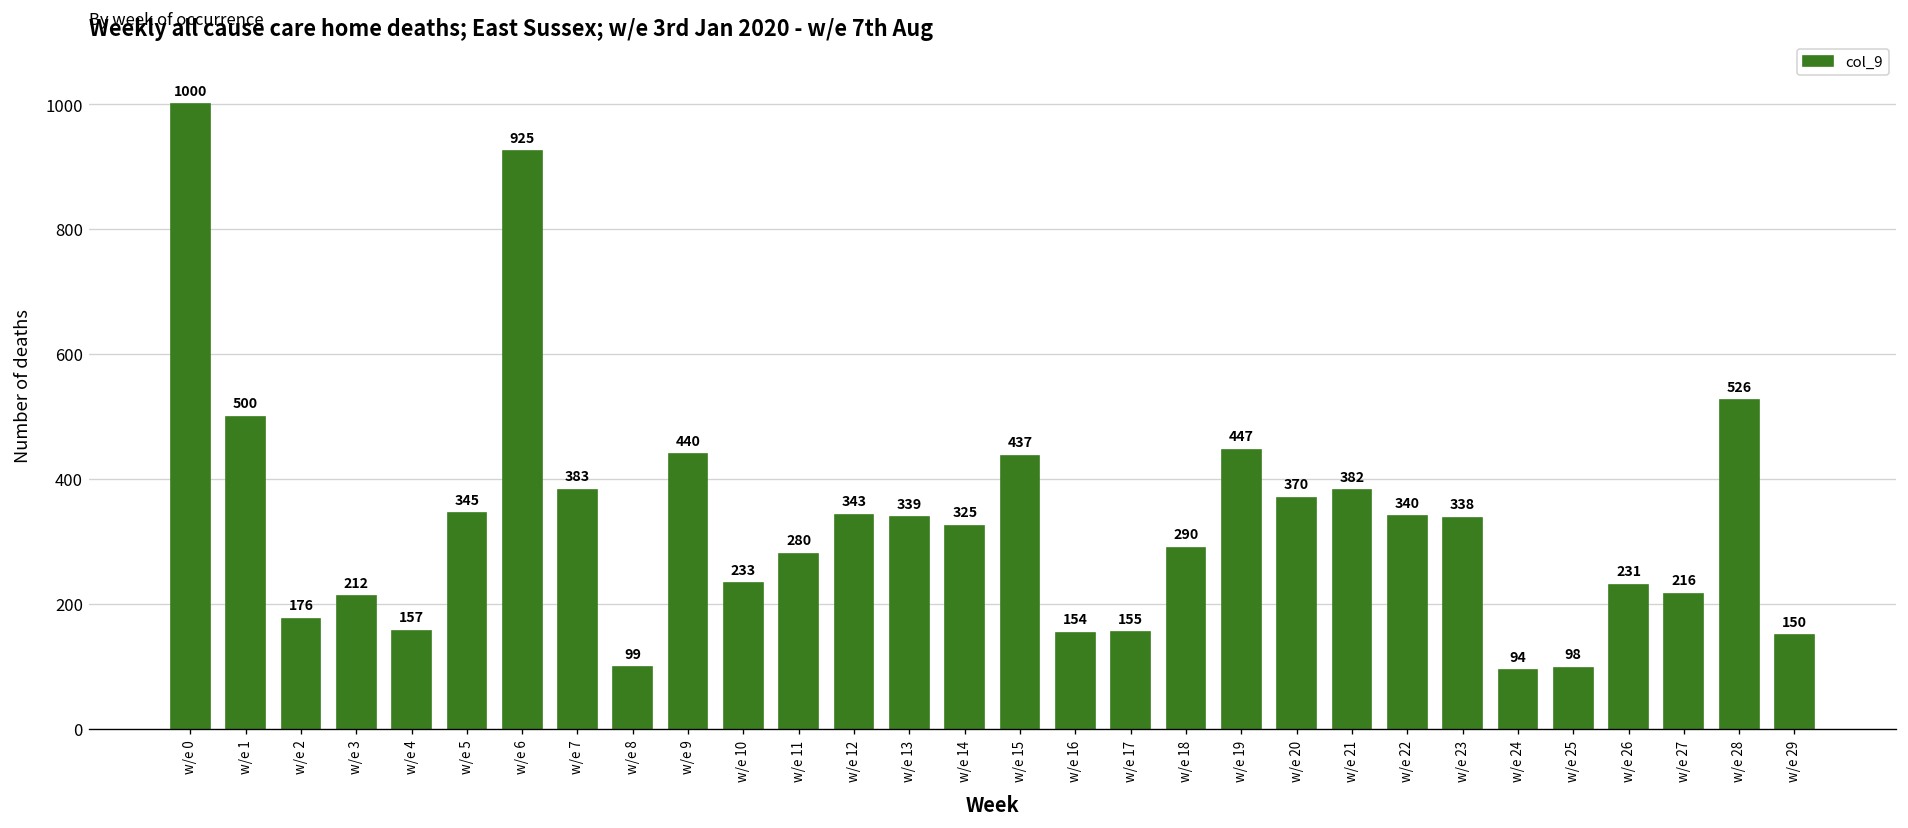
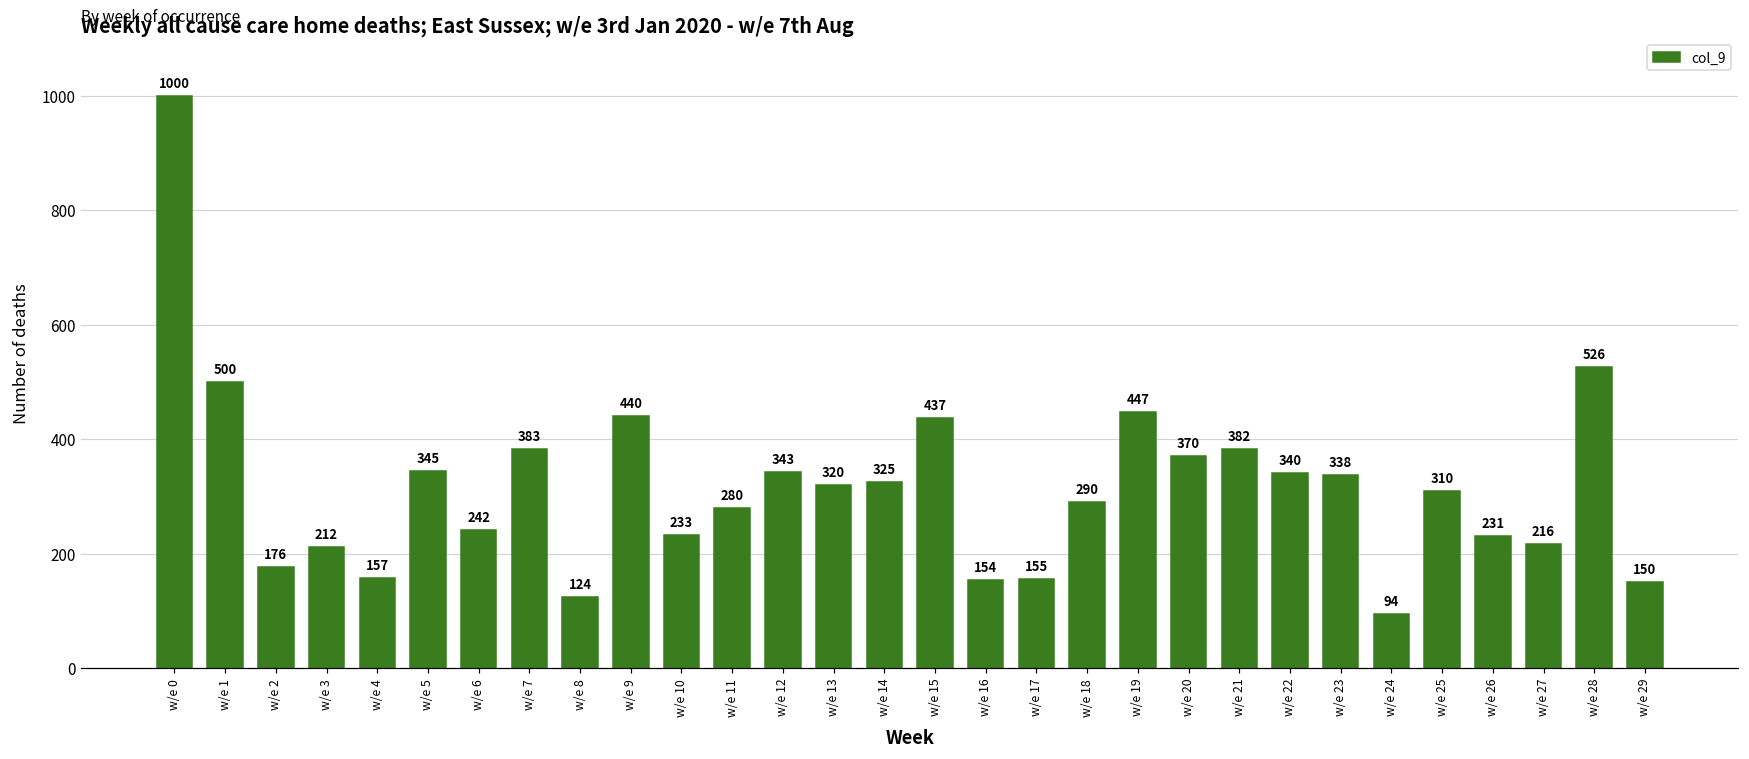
w/e 6: 925 -> 242
w/e 8: 99 -> 124
w/e 13: 339 -> 320
w/e 25: 98 -> 310
